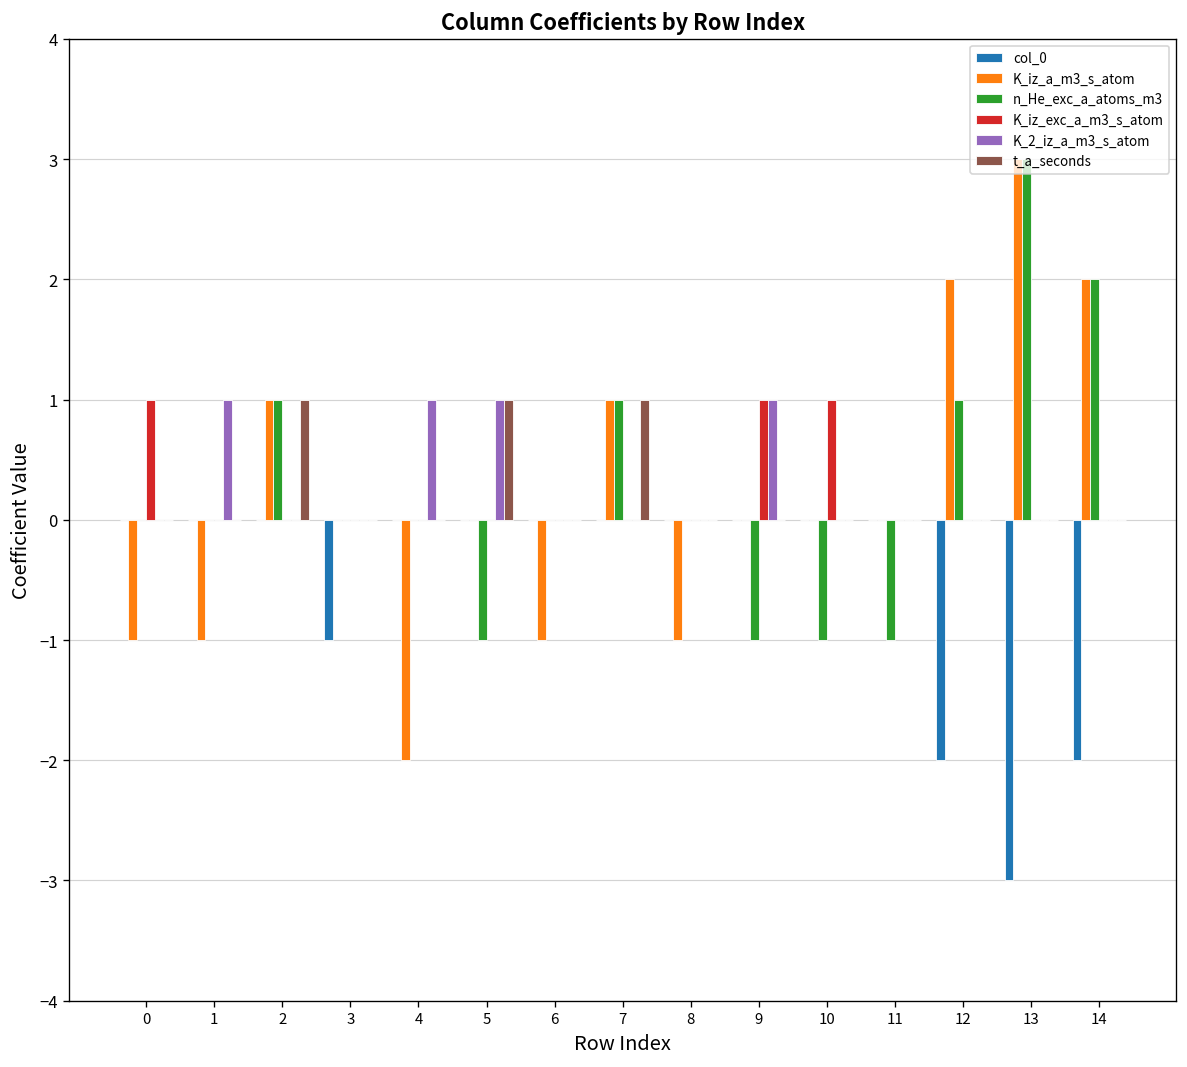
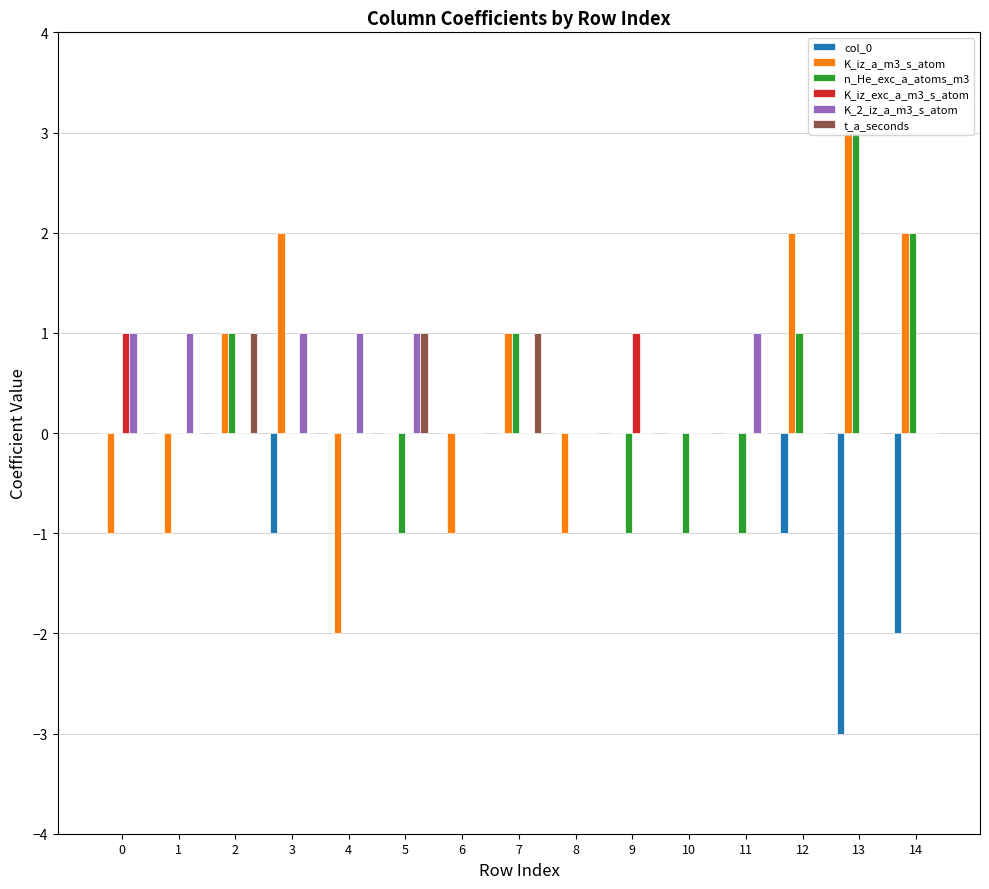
K_2_iz_a_m3_s_atom, 0: 0 -> 1
K_iz_a_m3_s_atom, 3: 0 -> 2
K_2_iz_a_m3_s_atom, 3: 0 -> 1
K_2_iz_a_m3_s_atom, 9: 1 -> 0
K_iz_exc_a_m3_s_atom, 10: 1 -> 0
K_2_iz_a_m3_s_atom, 11: 0 -> 1
col_0, 12: -2 -> -1
